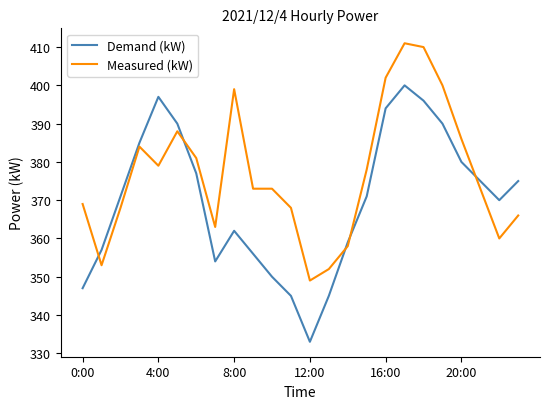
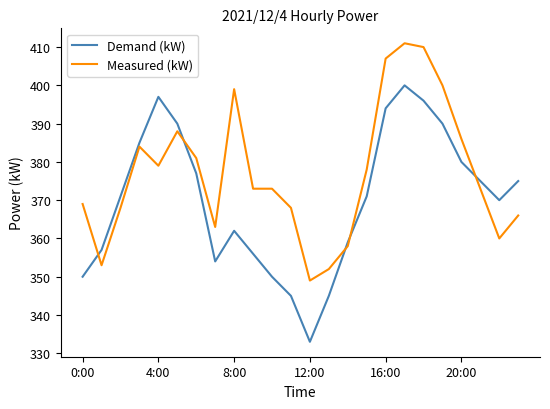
Demand (kW), 0:00: 347 -> 350
Measured (kW), 16:00: 402 -> 407
